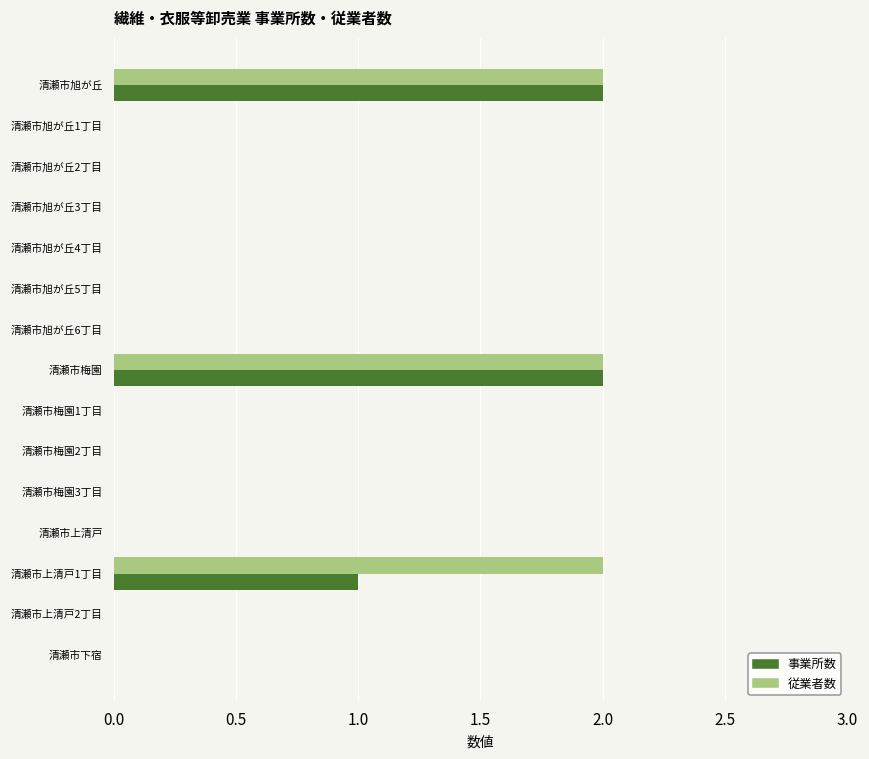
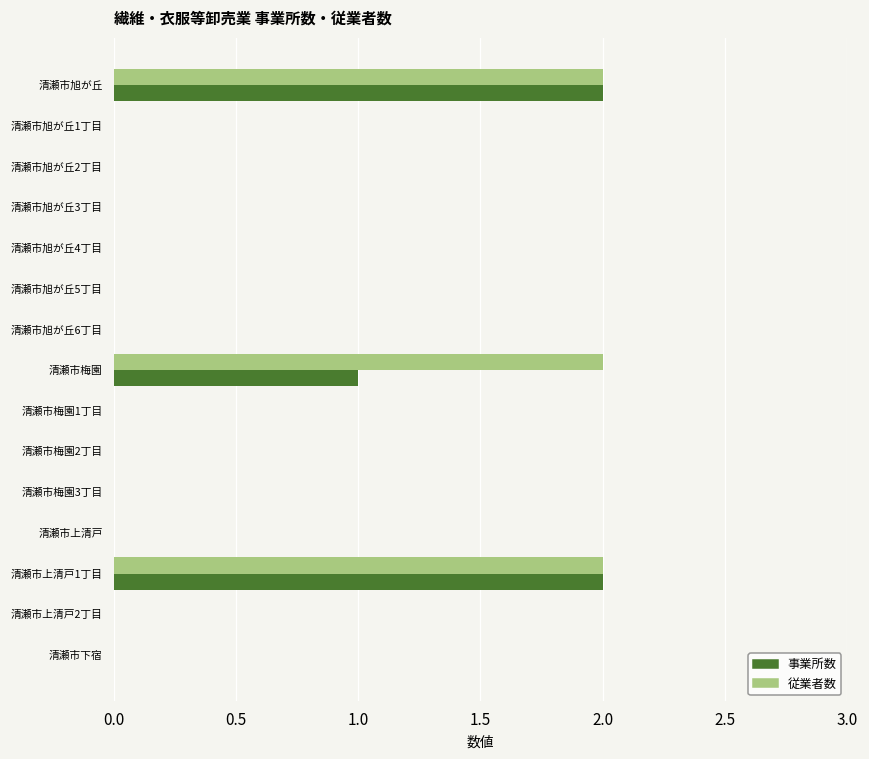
事業所数, 清瀬市梅園: 2 -> 1
事業所数, 清瀬市上清戸1丁目: 1 -> 2
